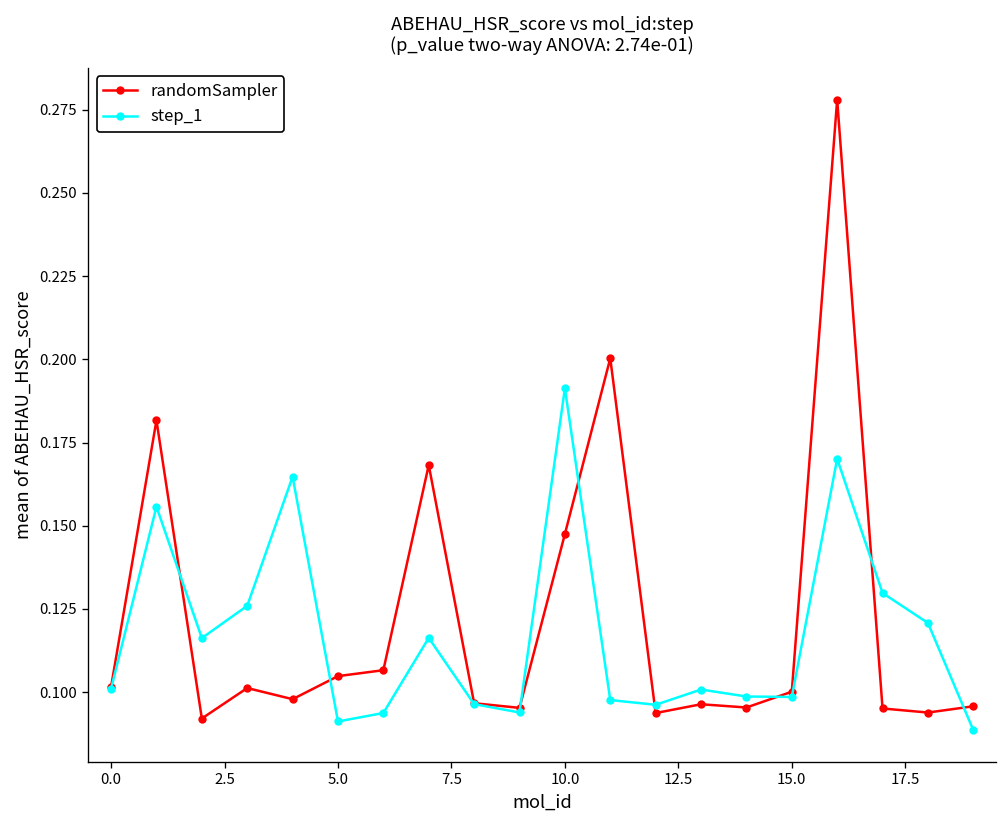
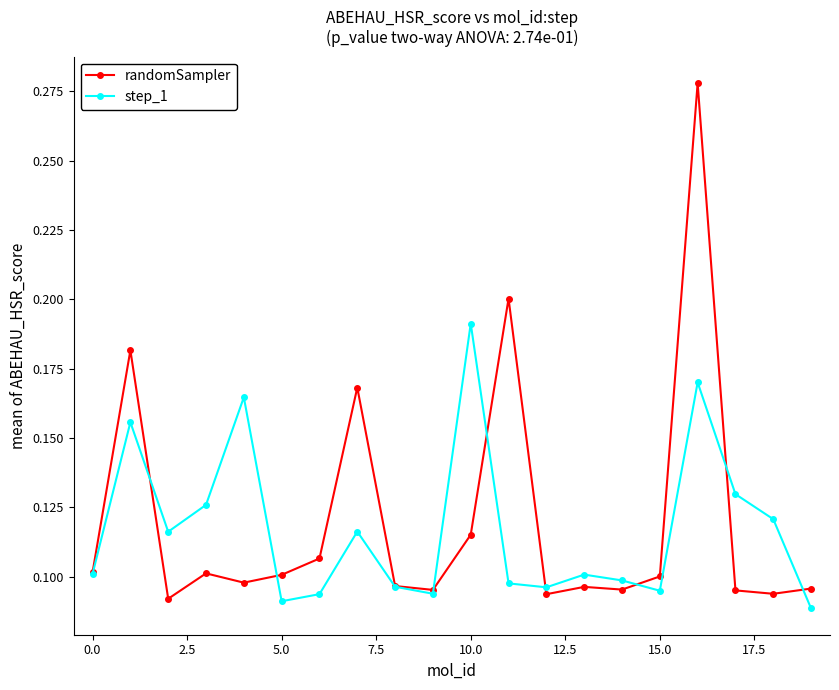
randomSampler, 5.0: 0.105 -> 0.101
randomSampler, 10.0: 0.148 -> 0.115
step_1, 15.0: 0.099 -> 0.095
